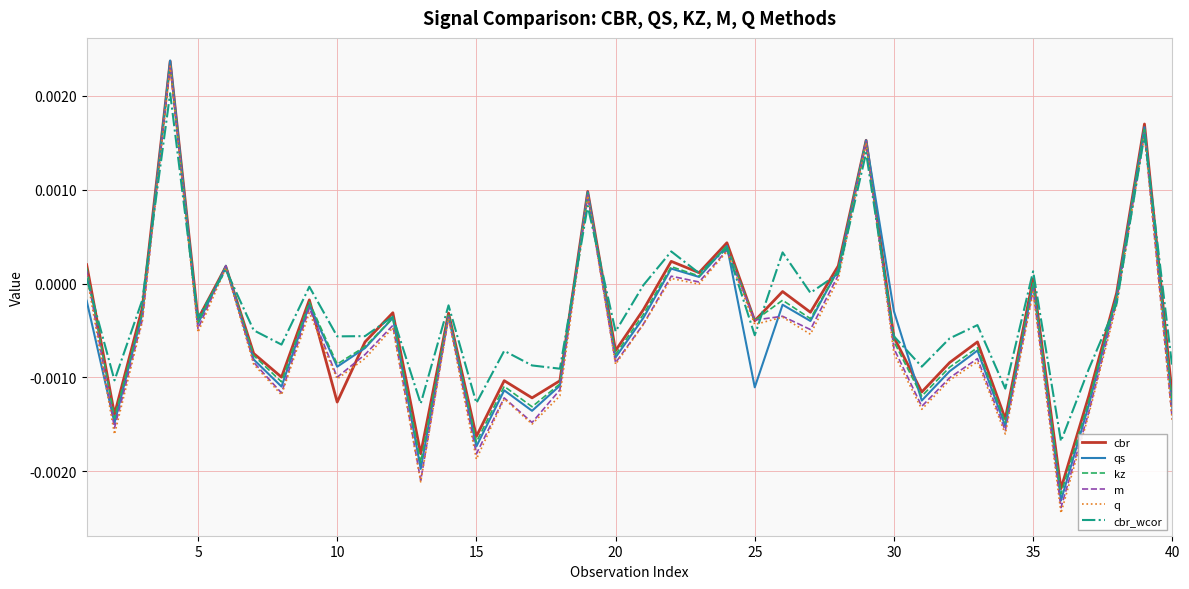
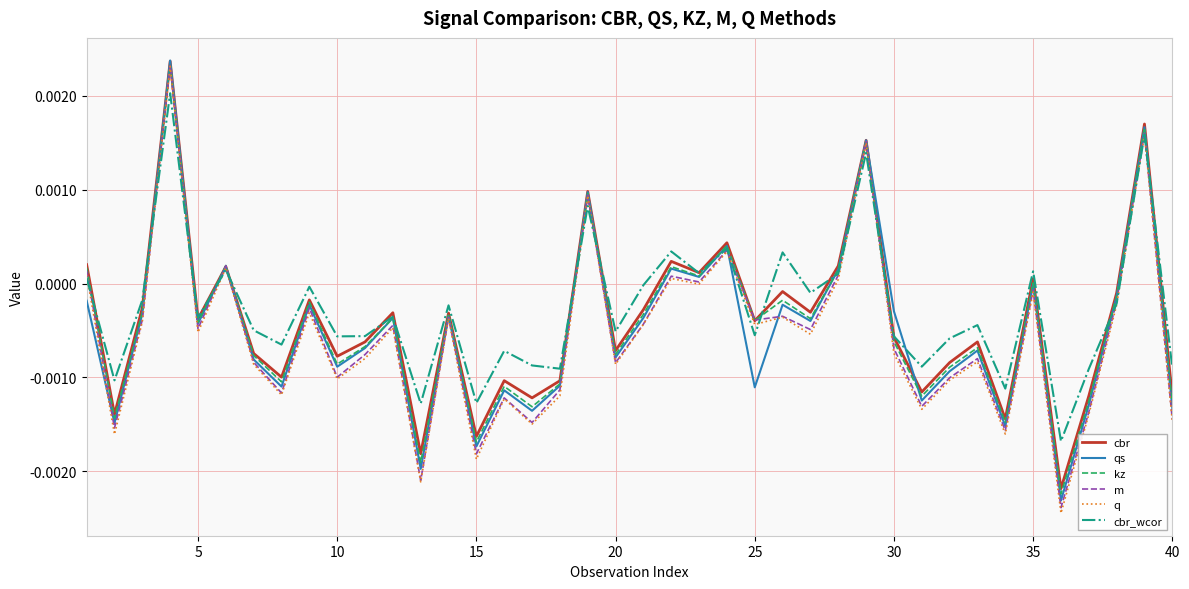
cbr, 10: -0.0013 -> -0.0008
